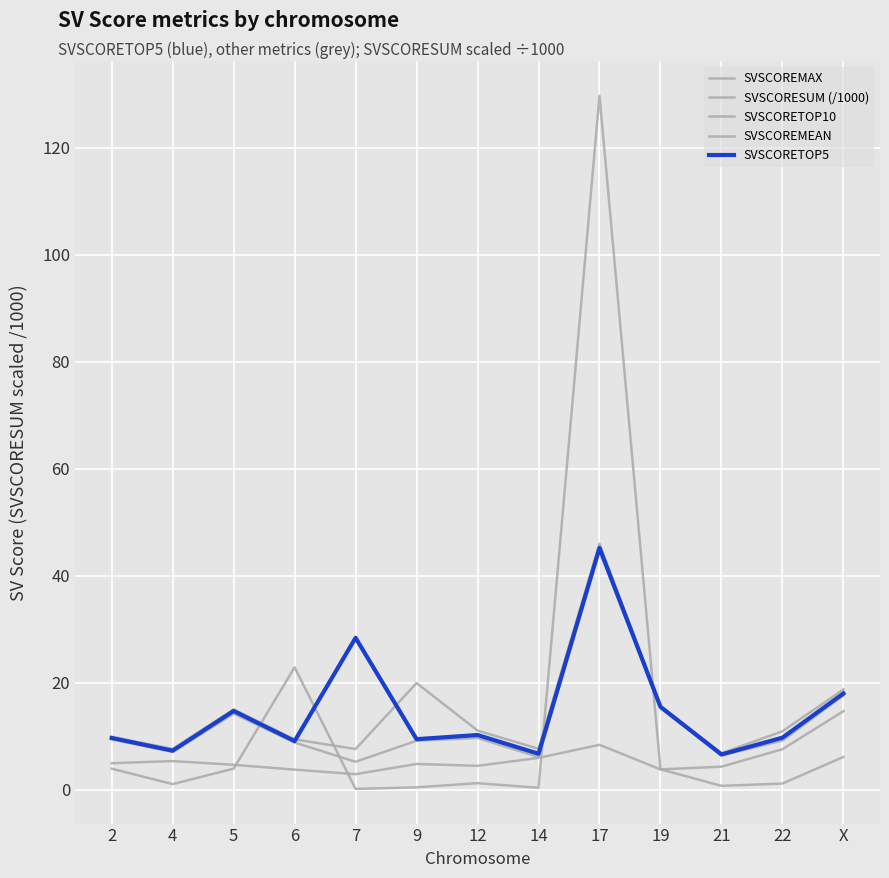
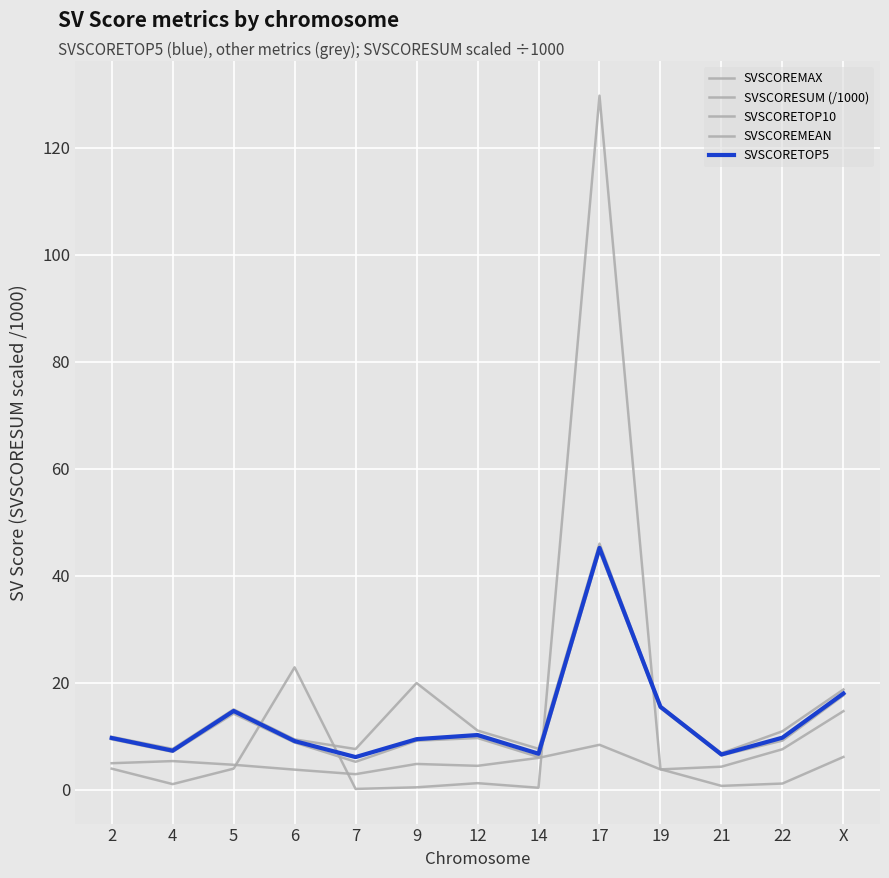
SVSCORETOP5, 7: 28 -> 6
